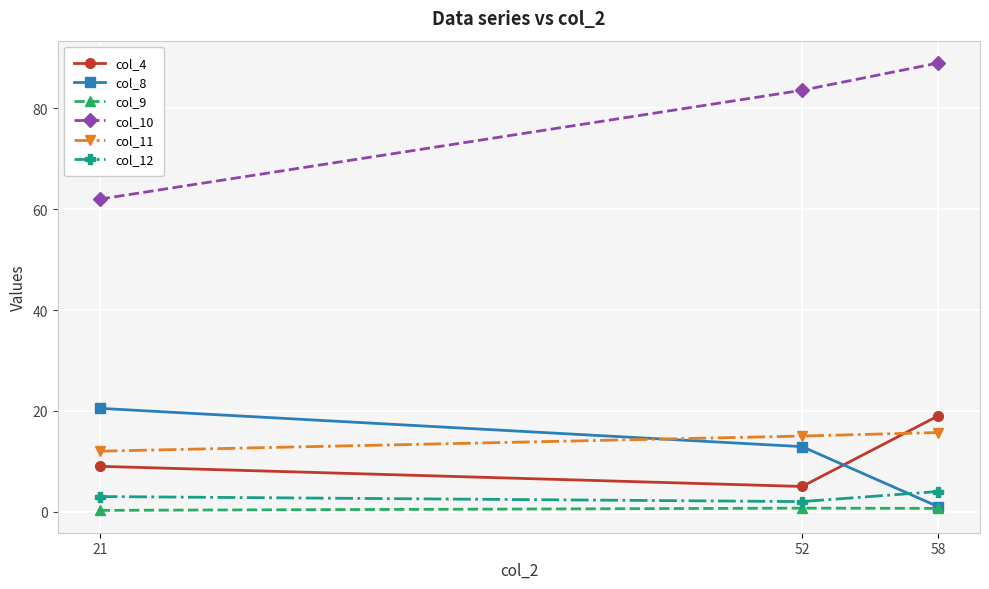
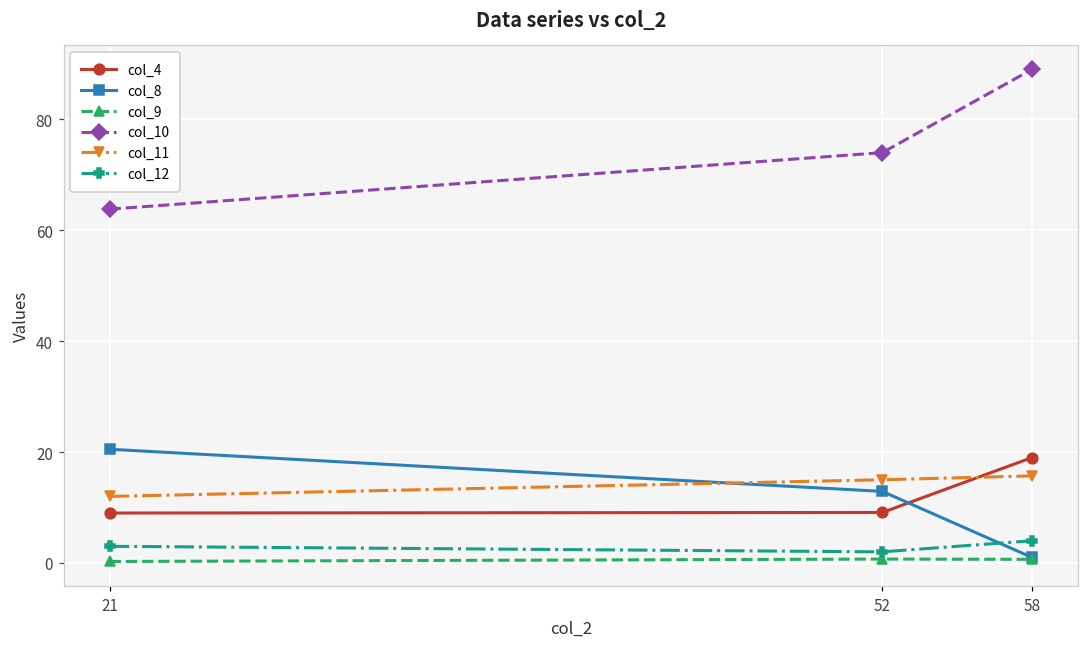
col_10, 21: 62 -> 64
col_4, 52: 5 -> 9
col_10, 52: 84 -> 74
